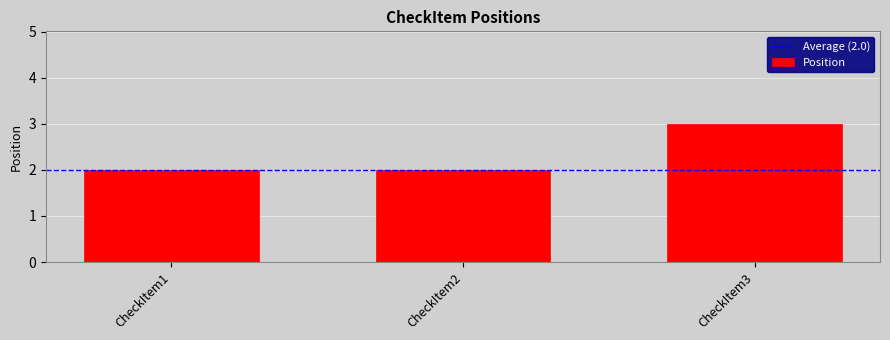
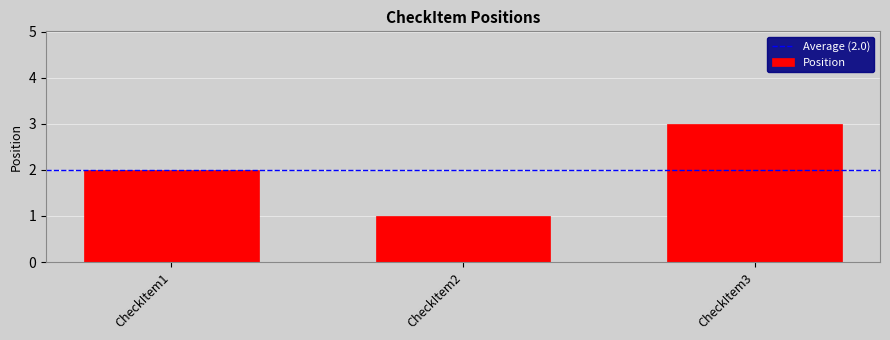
CheckItem2: 2 -> 1
